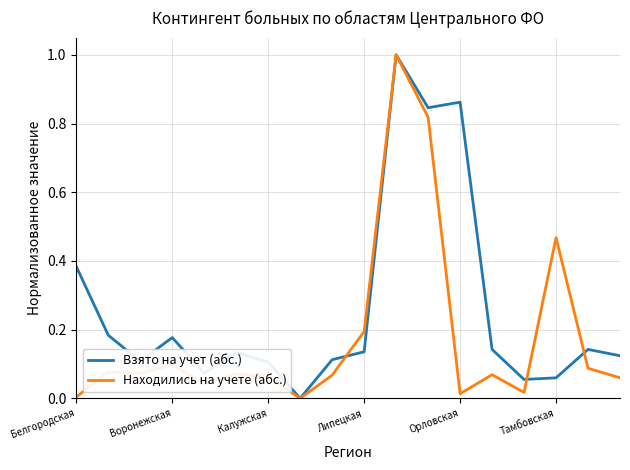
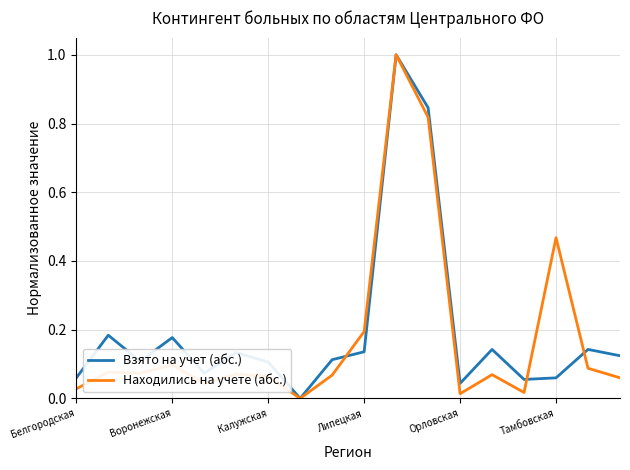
Взято на учет (абс.), Белгородская: 0.38 -> 0.06
Находились на учете (абс.), Белгородская: 0.00 -> 0.03
Взято на учет (абс.), Орловская: 0.86 -> 0.04
